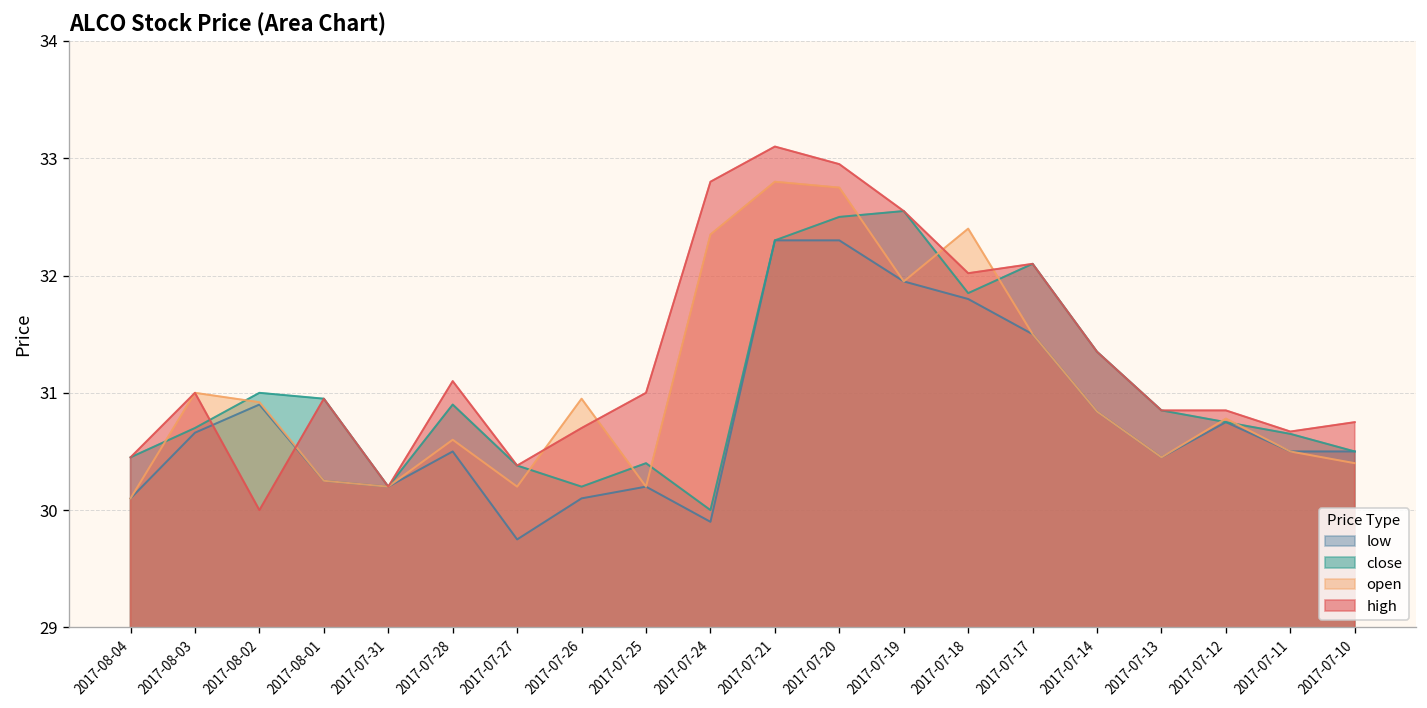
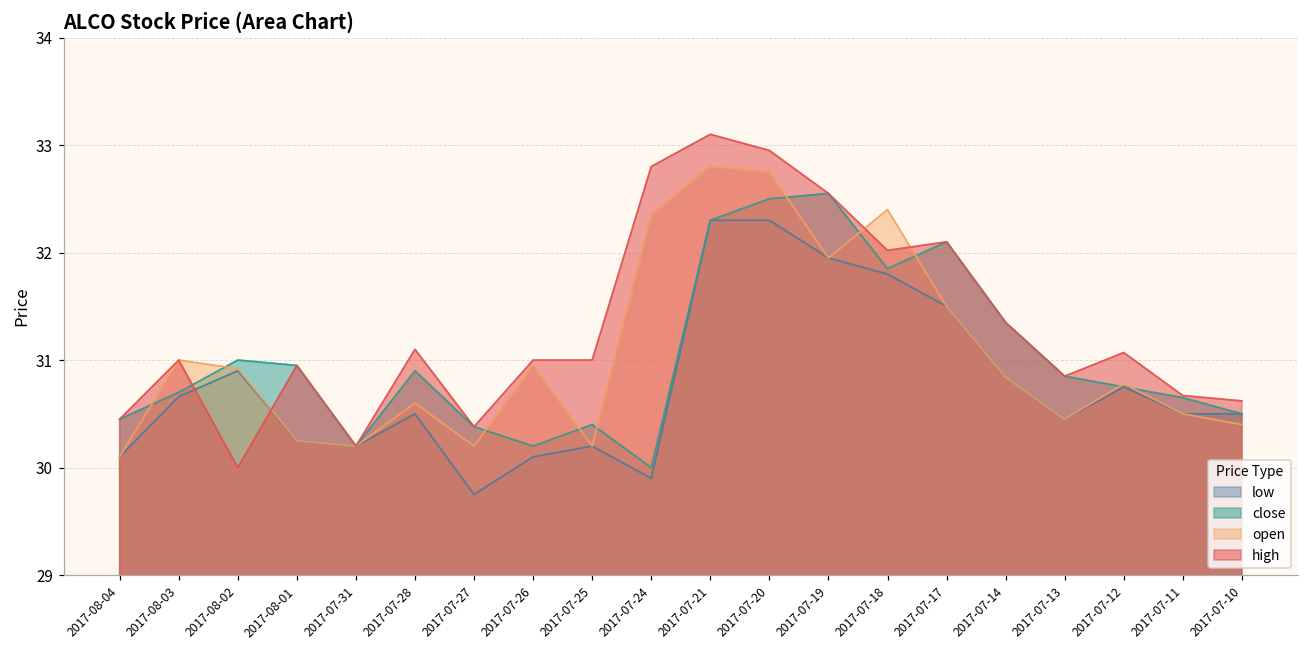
high, 2017-07-26: 30.7 -> 31.0
high, 2017-07-12: 30.9 -> 31.1
high, 2017-07-10: 30.8 -> 30.6
